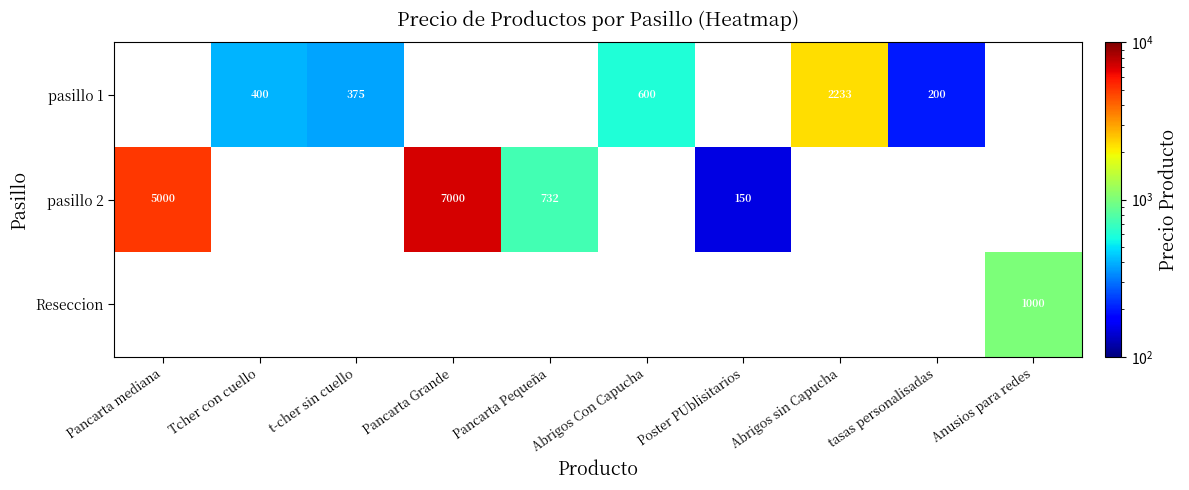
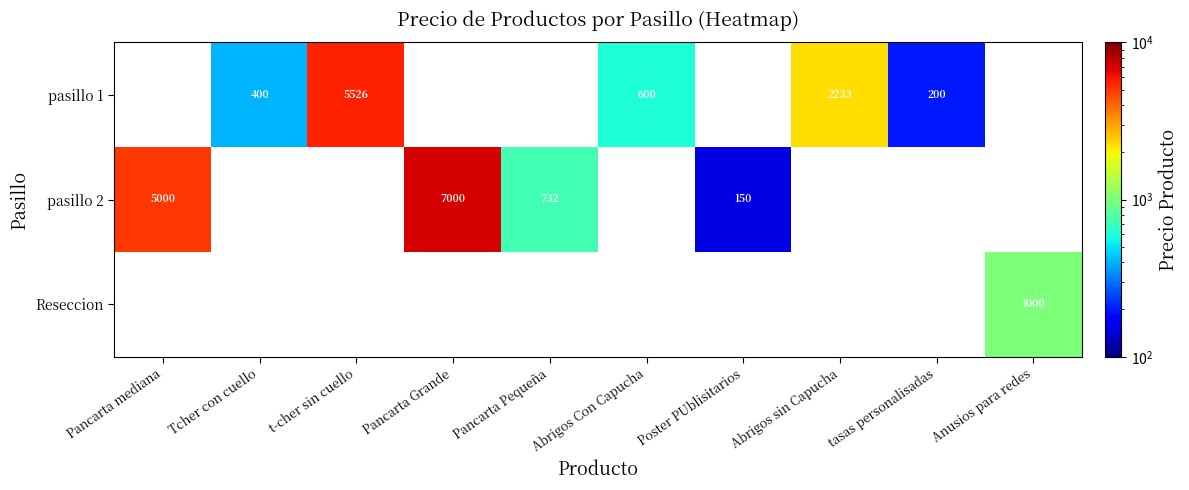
pasillo 1, t-cher sin cuello: 375 -> 5526
